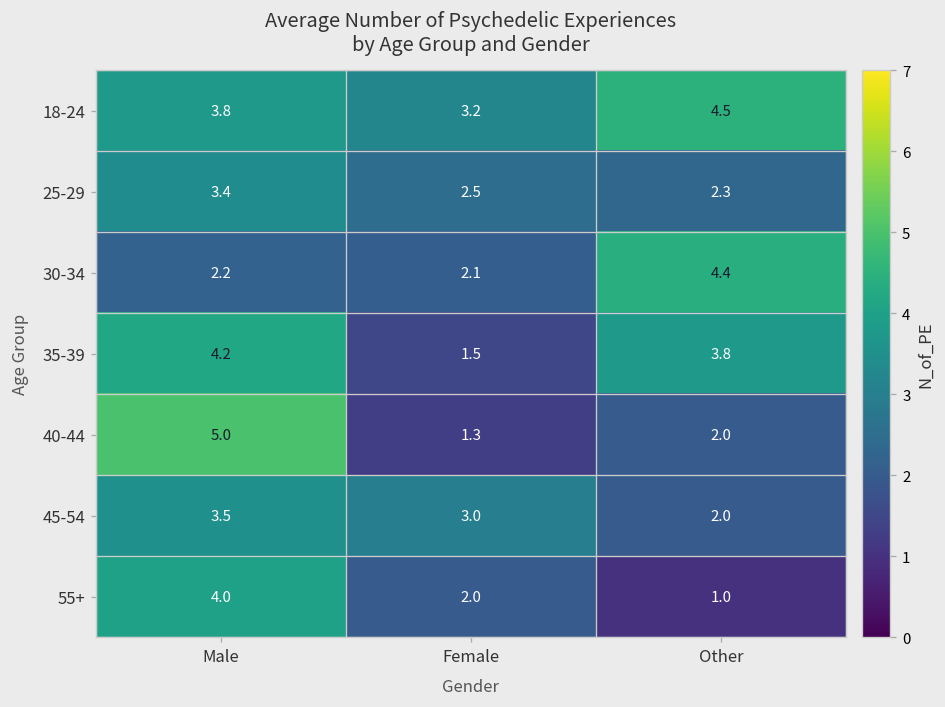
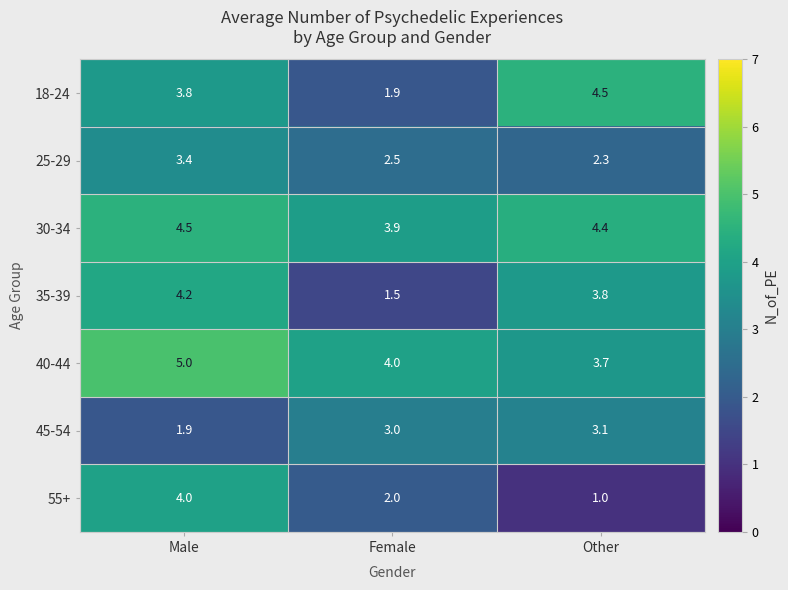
18-24, Female: 3.2 -> 1.9
30-34, Male: 2.2 -> 4.5
30-34, Female: 2.1 -> 3.9
40-44, Female: 1.3 -> 4.0
40-44, Other: 2.0 -> 3.7
45-54, Male: 3.5 -> 1.9
45-54, Other: 2.0 -> 3.1
